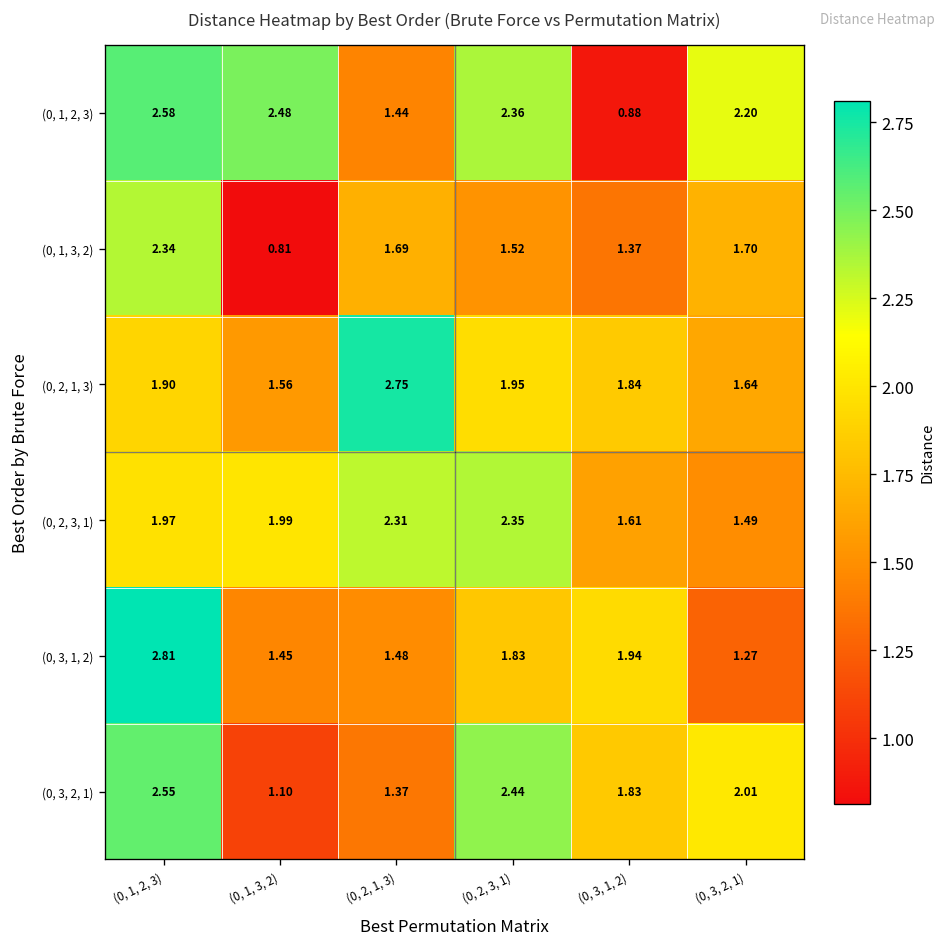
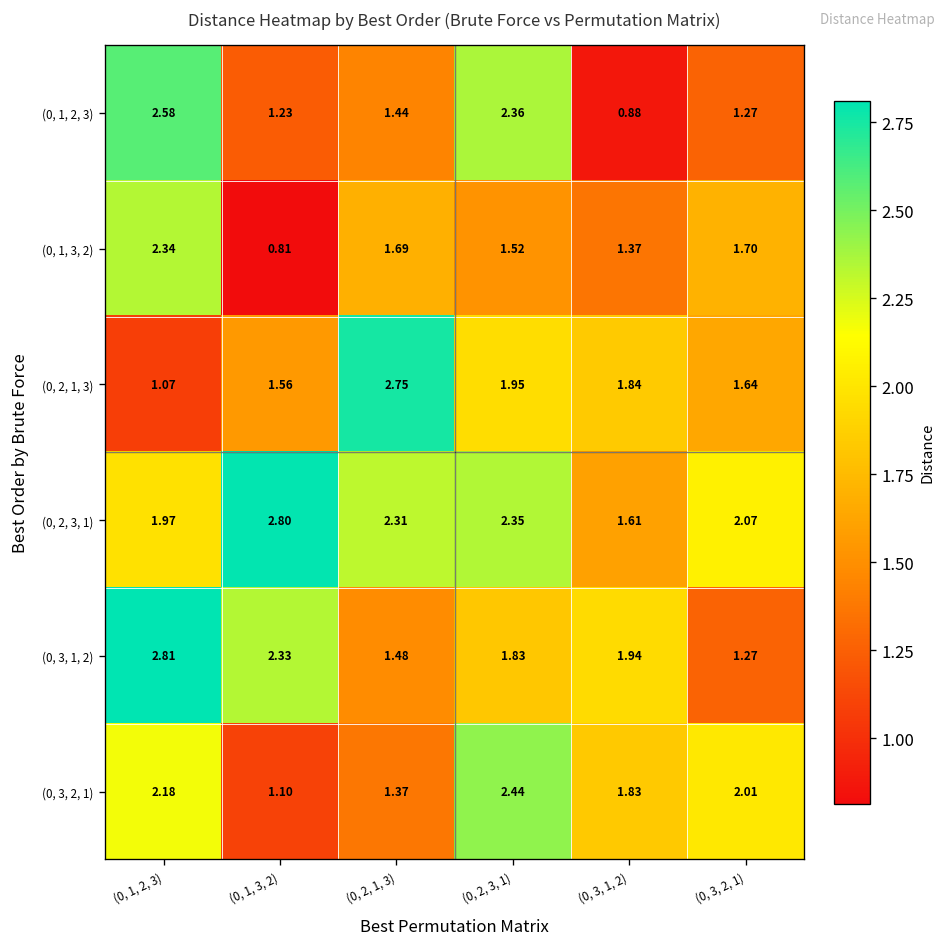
(0, 1, 2, 3), (0, 1, 3, 2): 2.48 -> 1.23
(0, 1, 2, 3), (0, 3, 2, 1): 2.20 -> 1.27
(0, 2, 1, 3), (0, 1, 2, 3): 1.90 -> 1.07
(0, 2, 3, 1), (0, 1, 3, 2): 1.99 -> 2.80
(0, 2, 3, 1), (0, 3, 2, 1): 1.49 -> 2.07
(0, 3, 1, 2), (0, 1, 3, 2): 1.45 -> 2.33
(0, 3, 2, 1), (0, 1, 2, 3): 2.55 -> 2.18
